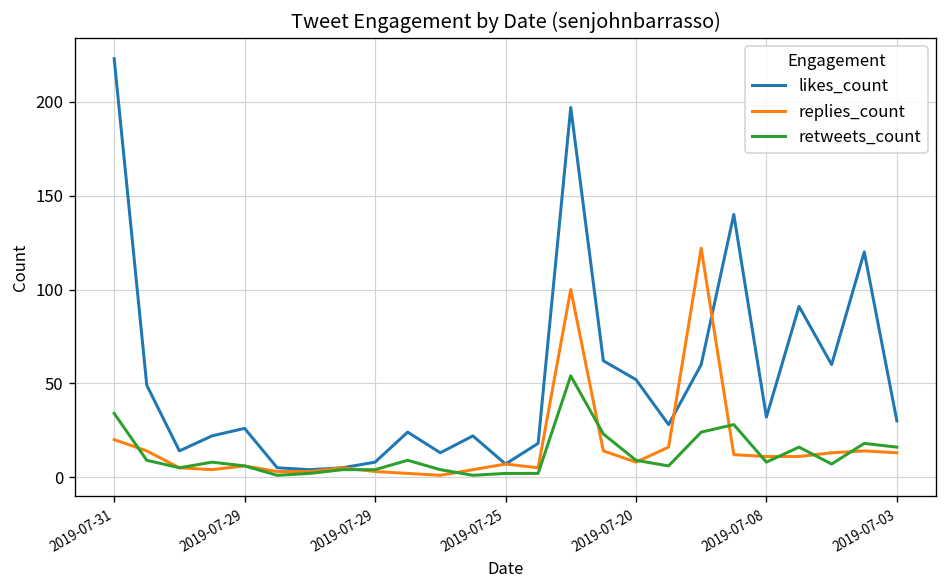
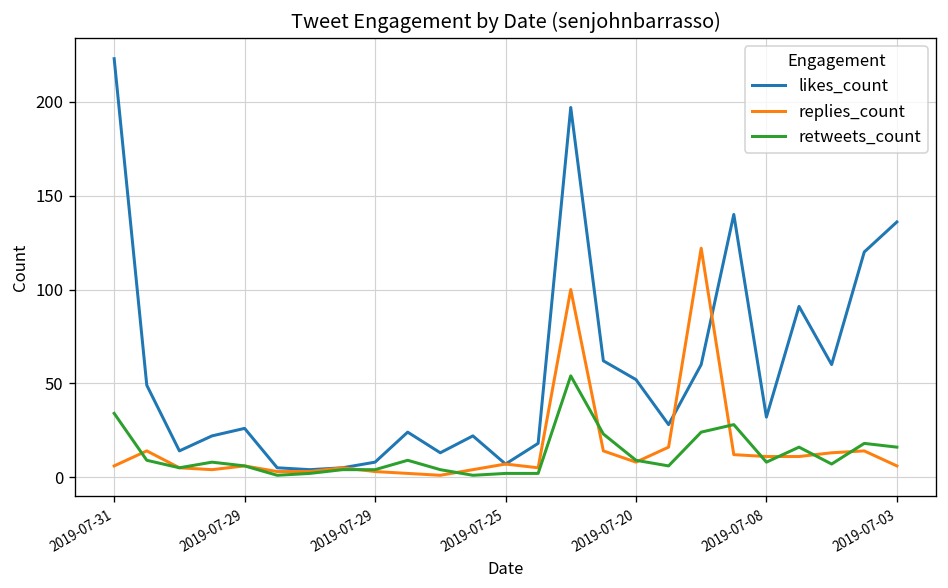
replies_count, 2019-07-31: 20 -> 6
likes_count, 2019-07-03: 30 -> 136
replies_count, 2019-07-03: 13 -> 6
